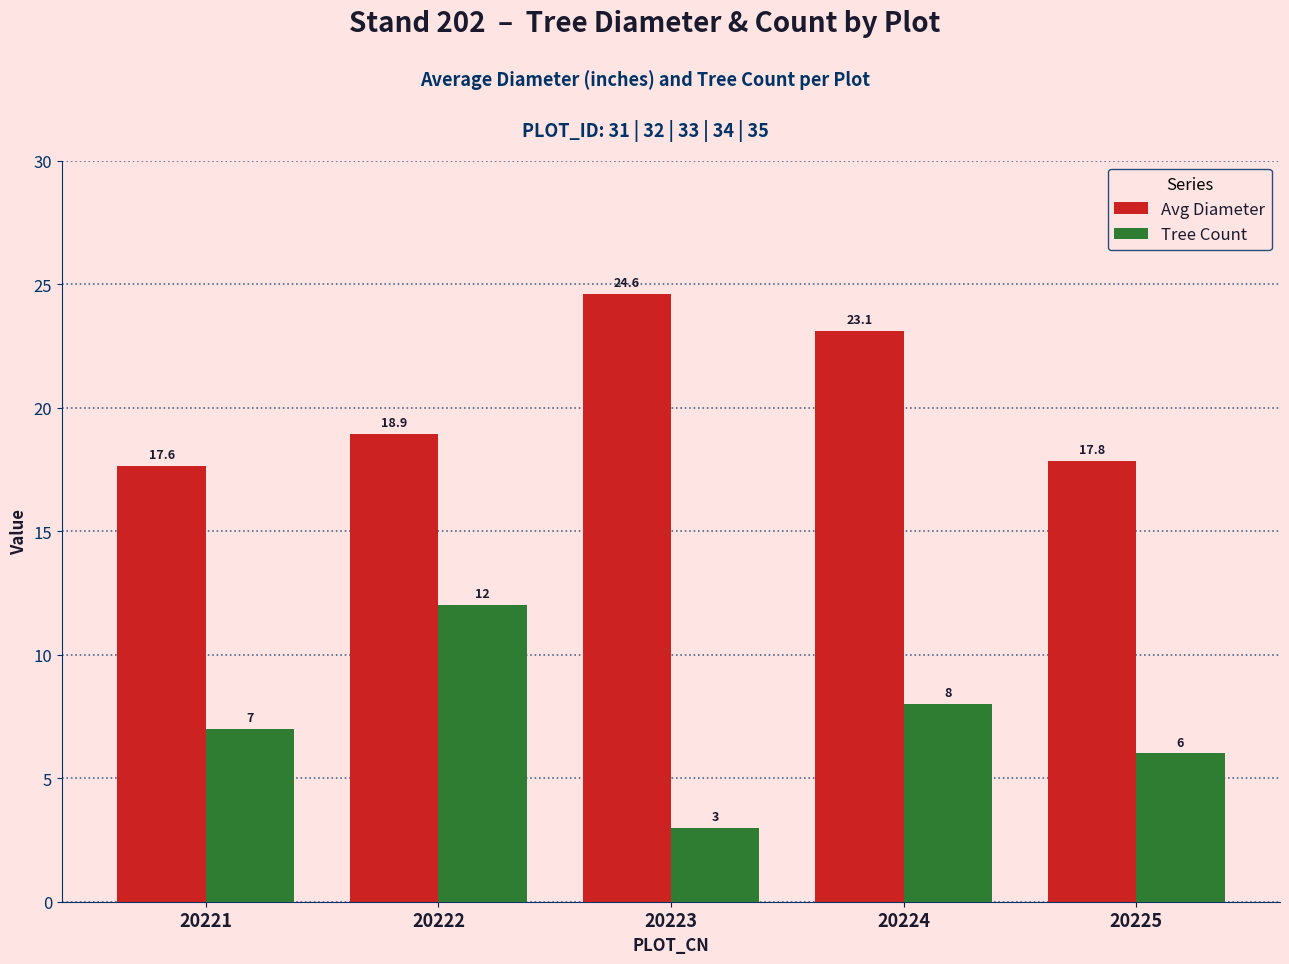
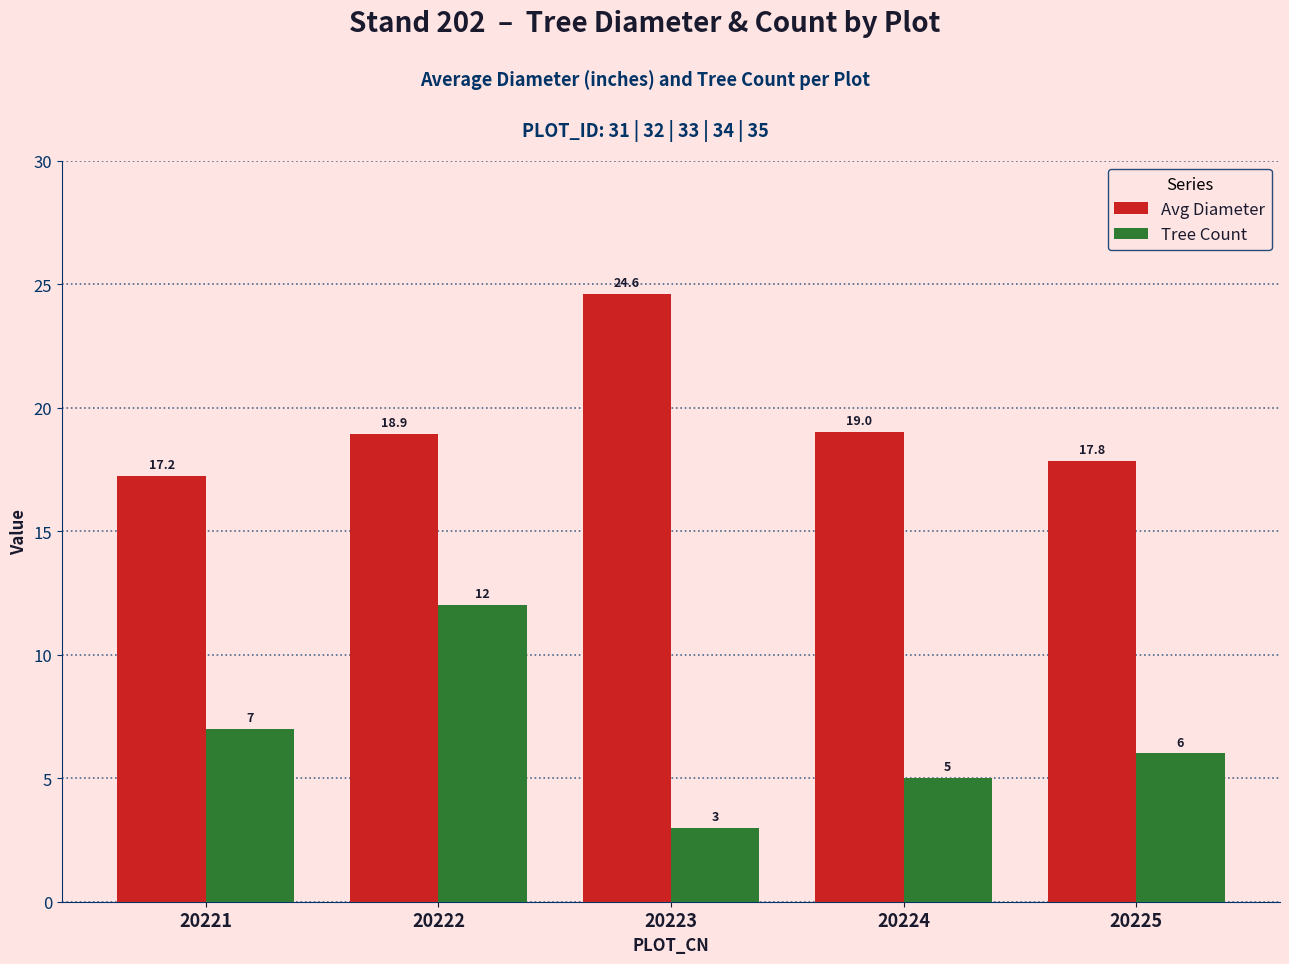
Avg Diameter, 20221: 17.6 -> 17.2
Avg Diameter, 20224: 23.1 -> 19.0
Tree Count, 20224: 8 -> 5
